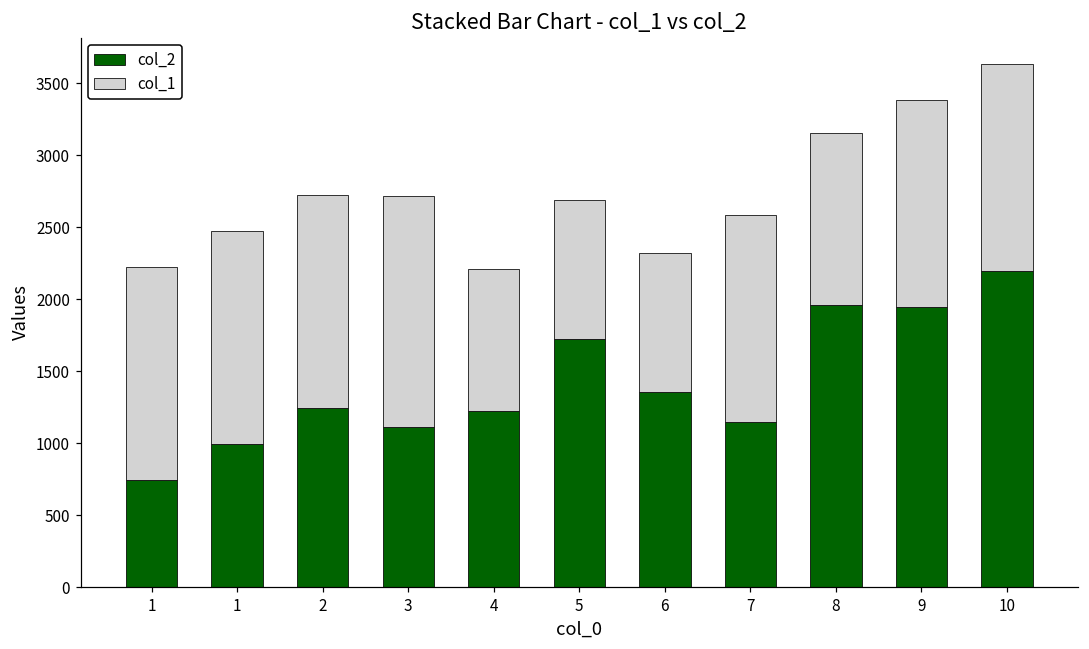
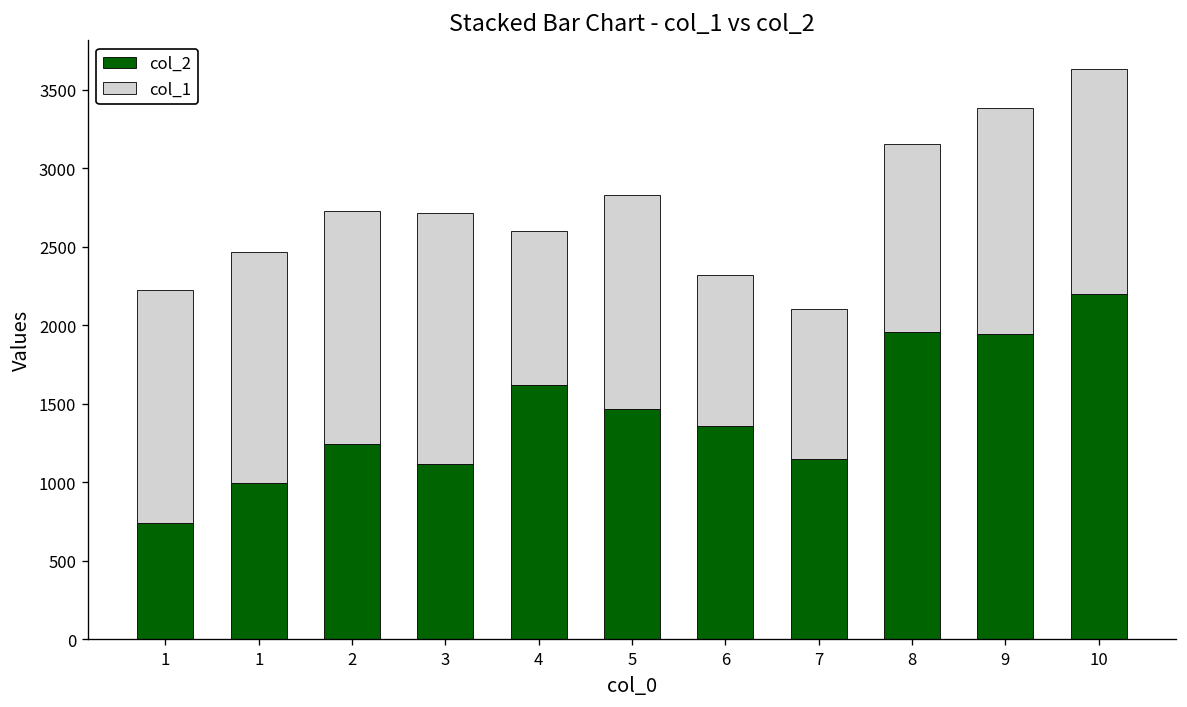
col_2, 4: 1230 -> 1620
col_2, 5: 1730 -> 1470
col_1, 5: 960 -> 1370
col_1, 7: 1440 -> 960
